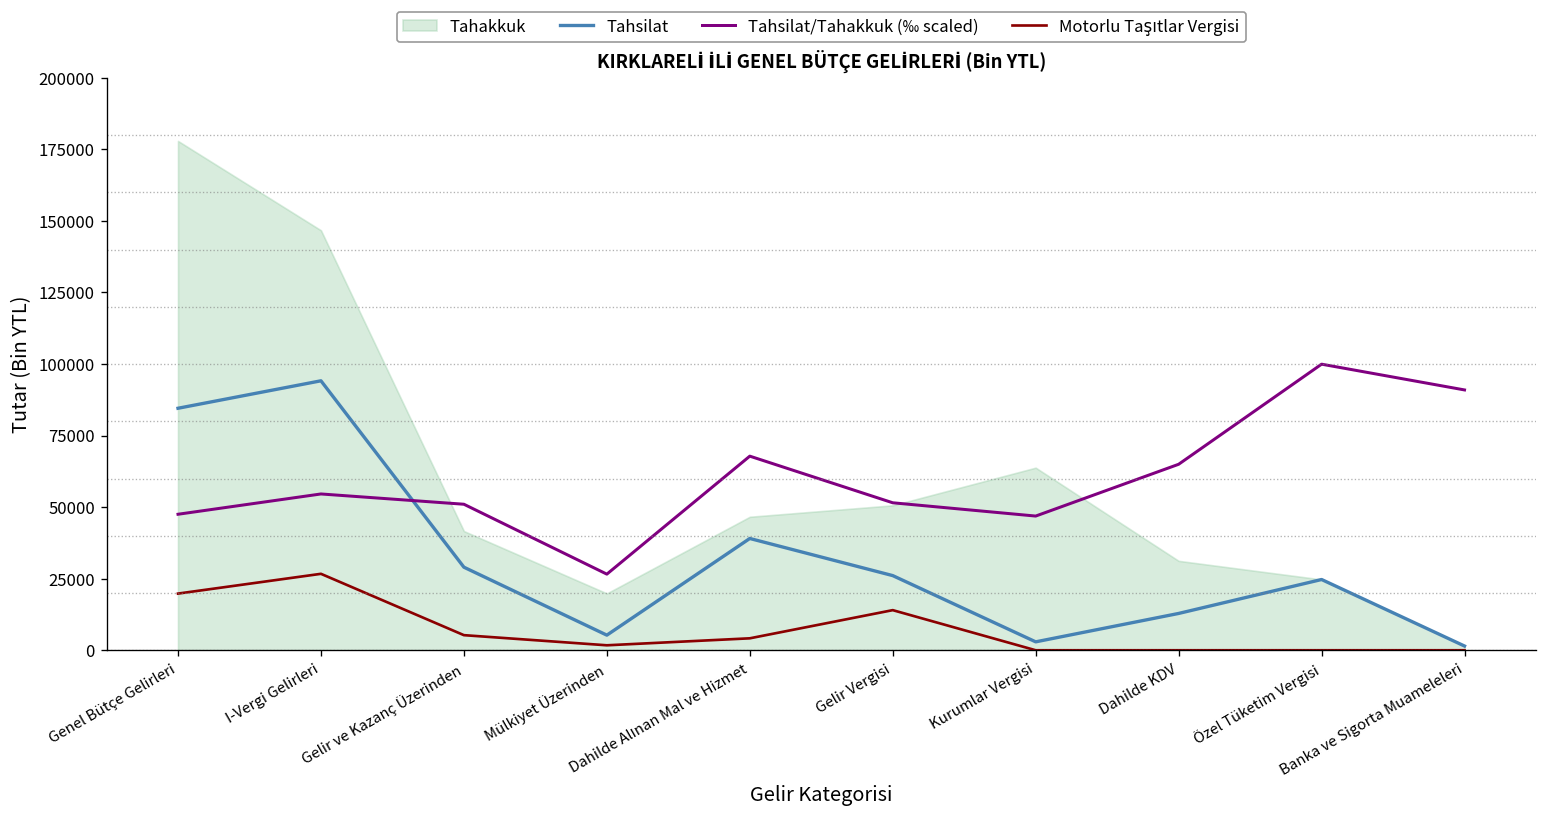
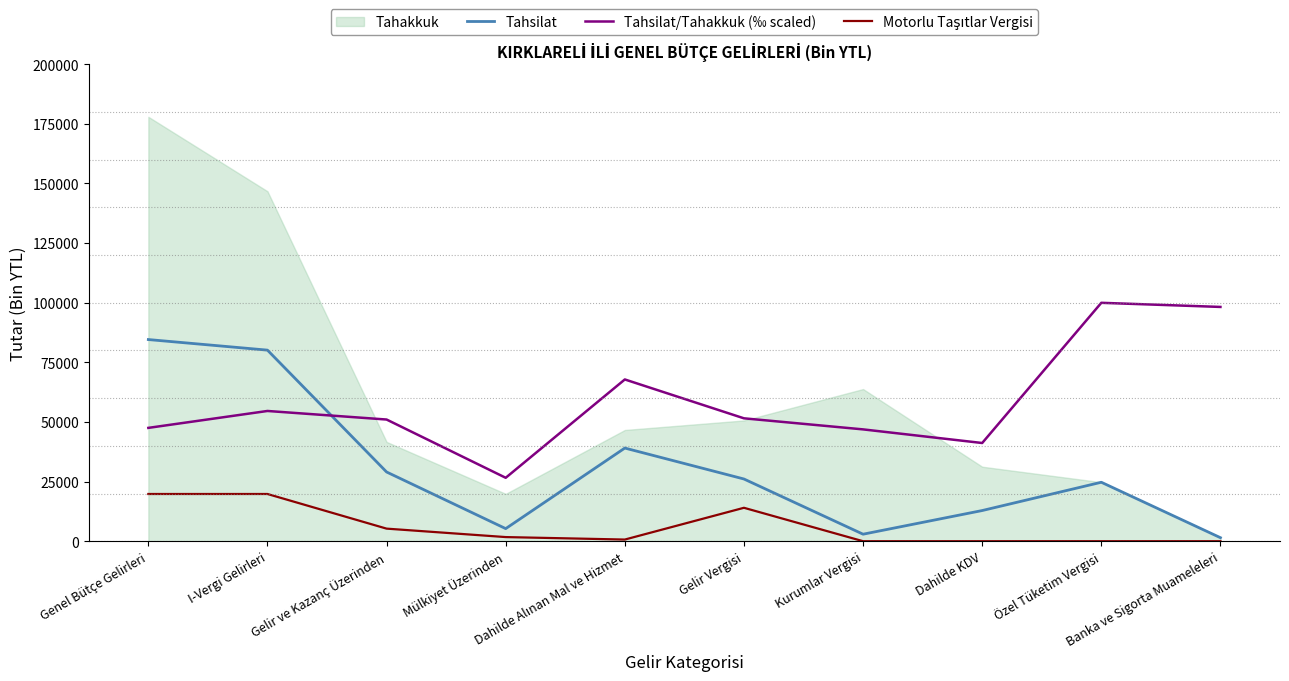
Tahsilat, I-Vergi Gelirleri: 94000 -> 80000
Motorlu Taşıtlar Vergisi, I-Vergi Gelirleri: 27000 -> 20000
Motorlu Taşıtlar Vergisi, Dahilde Alınan Mal ve Hizmet: 4000 -> 1000
Tahsilat/Tahakkuk (‰ scaled), Dahilde KDV: 65000 -> 41000
Tahsilat/Tahakkuk (‰ scaled), Banka ve Sigorta Muameleleri: 91000 -> 98000
